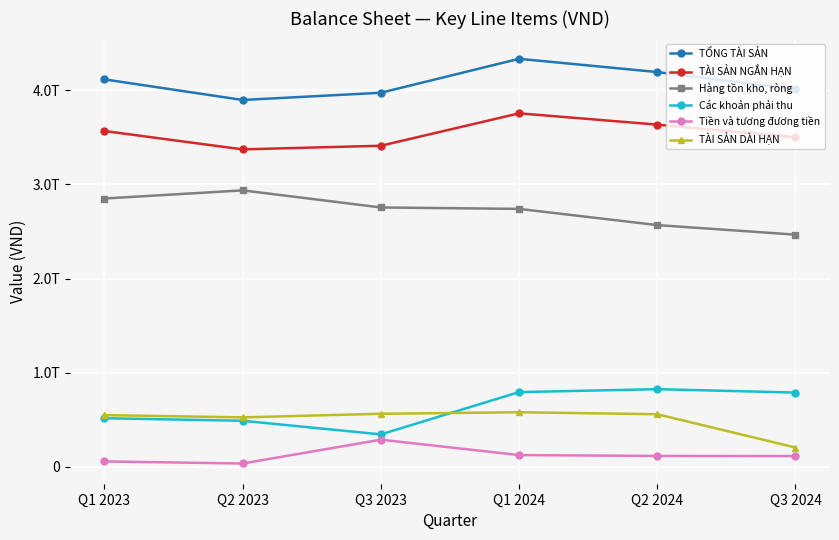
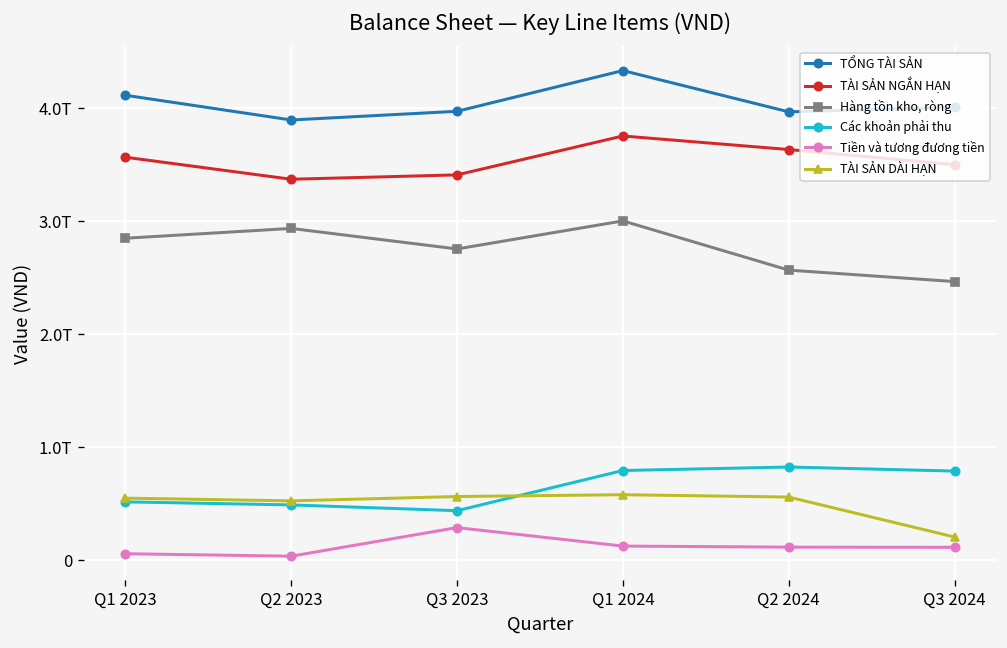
Các khoản phải thu, Q3 2023: 0.3T -> 0.4T
Hàng tồn kho, ròng, Q1 2024: 2.7T -> 3.0T
TỔNG TÀI SẢN, Q2 2024: 4.2T -> 4.0T
